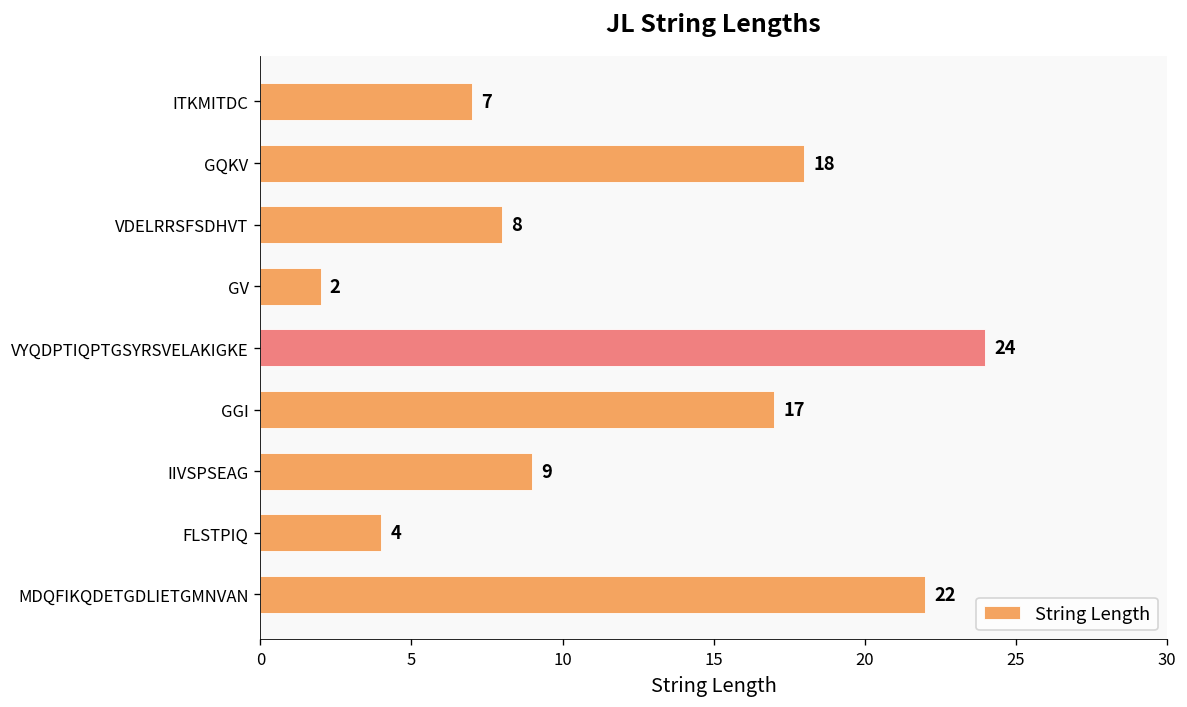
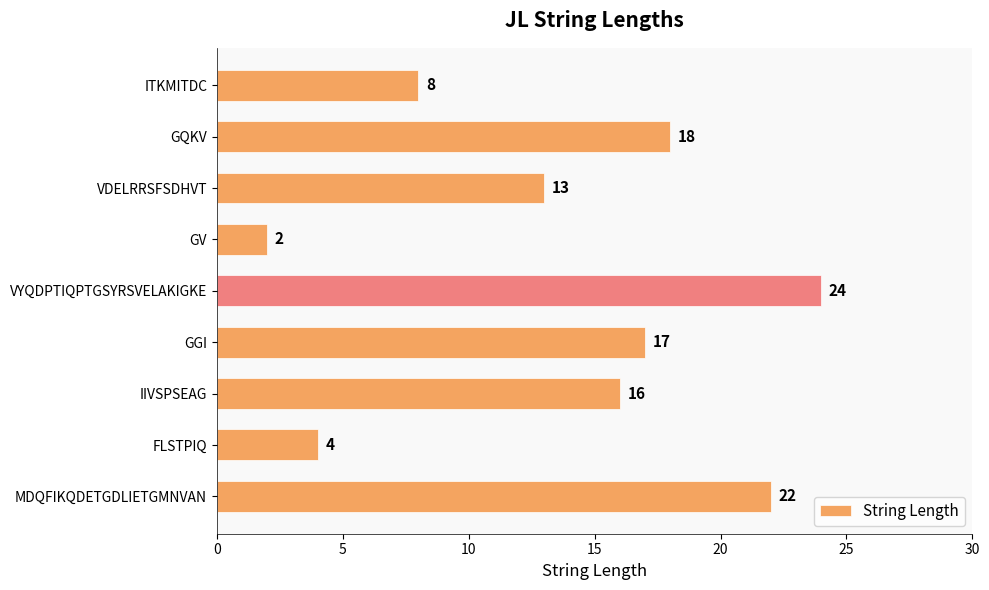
ITKMITDC: 7 -> 8
VDELRRSFSDHVT: 8 -> 13
IIVSPSEAG: 9 -> 16
